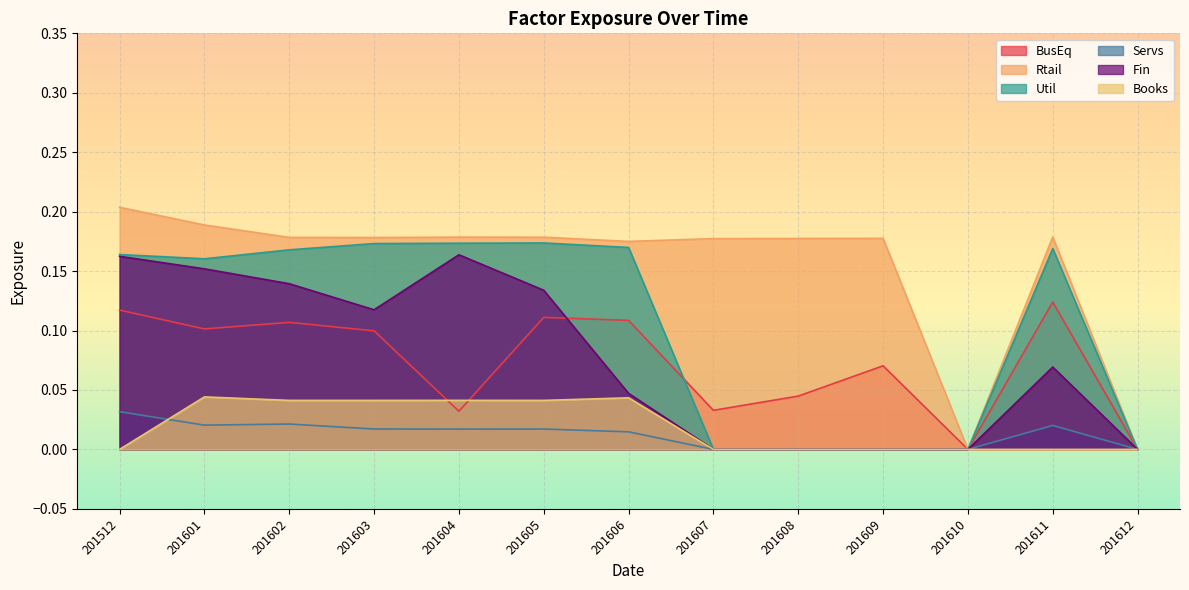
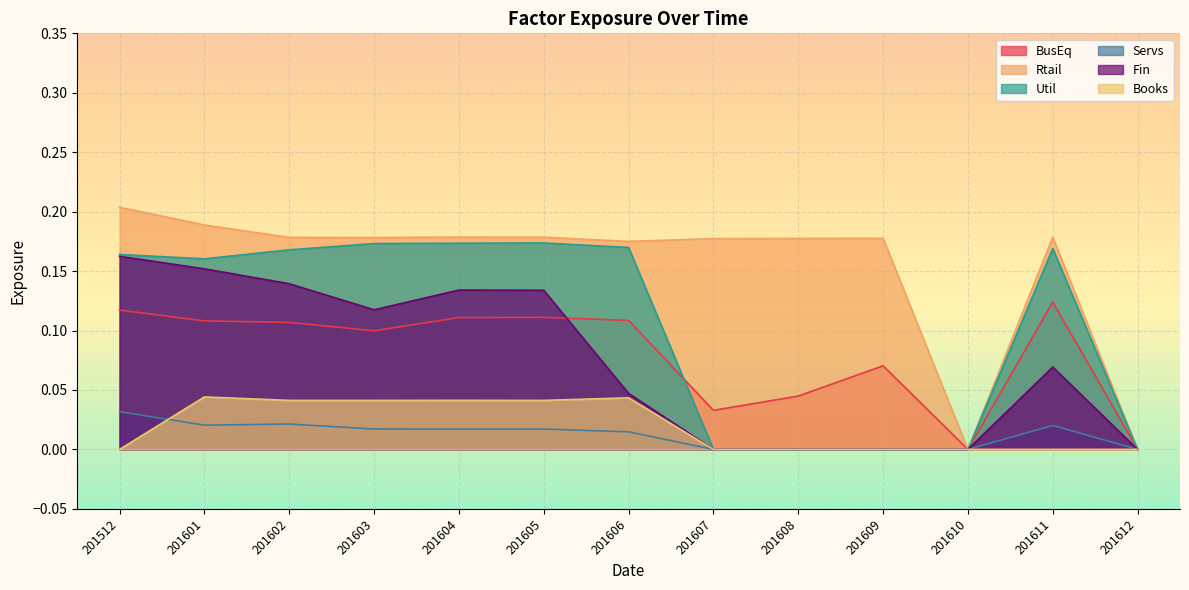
BusEq, 201601: 0.101 -> 0.108
BusEq, 201604: 0.032 -> 0.111
Fin, 201604: 0.164 -> 0.134
